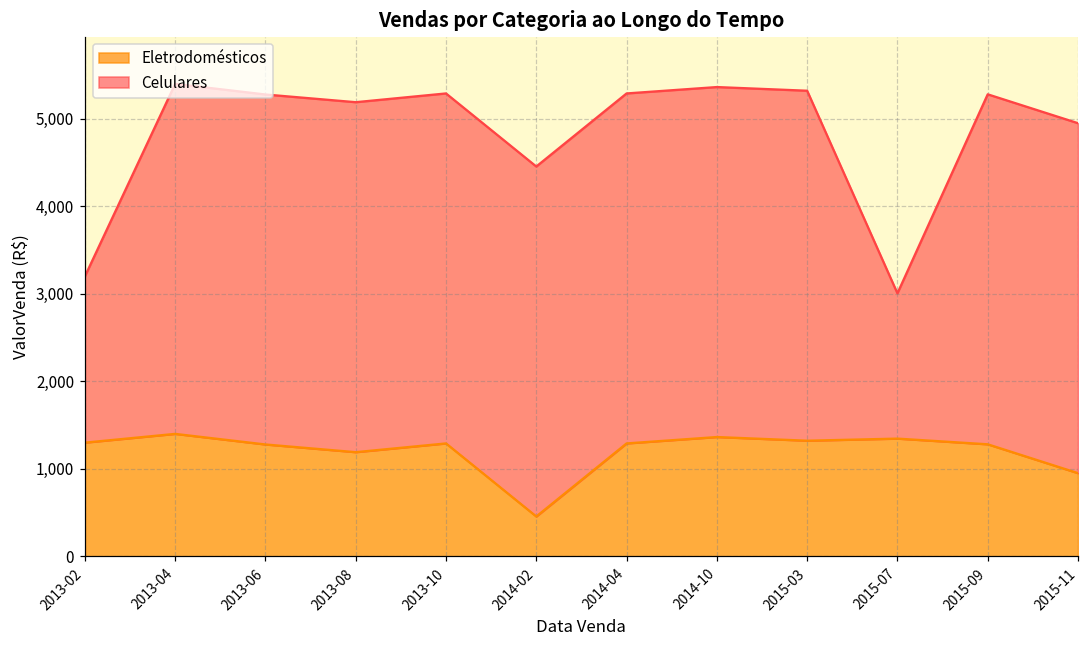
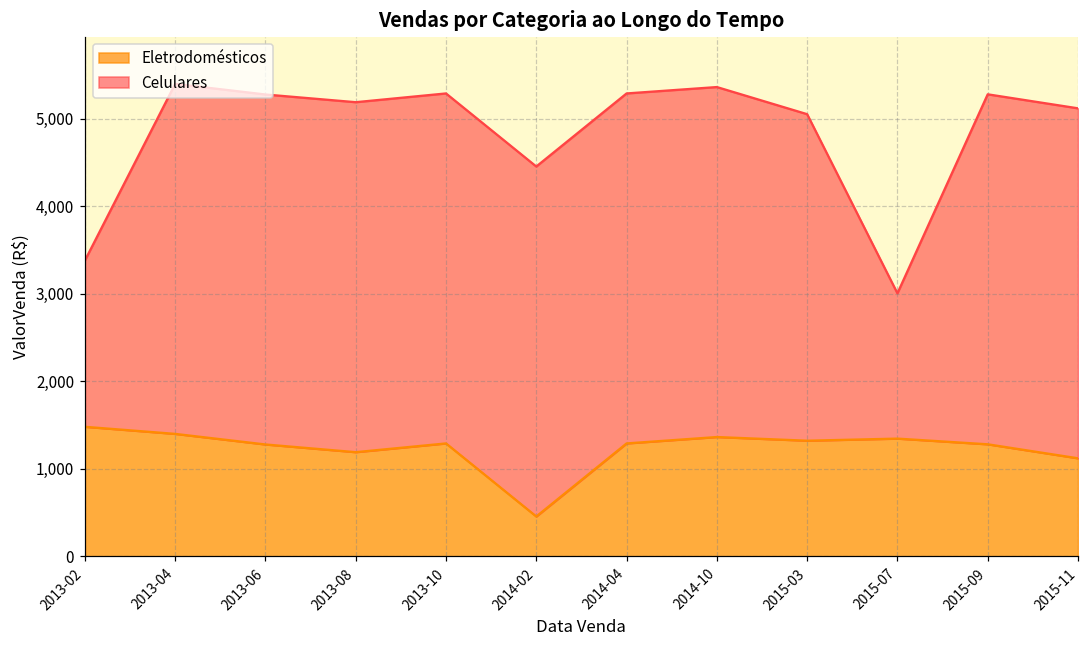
Eletrodomésticos, 2013-02: 1,300 -> 1,500
Celulares, 2015-03: 4,000 -> 3,700
Eletrodomésticos, 2015-11: 1,000 -> 1,100
